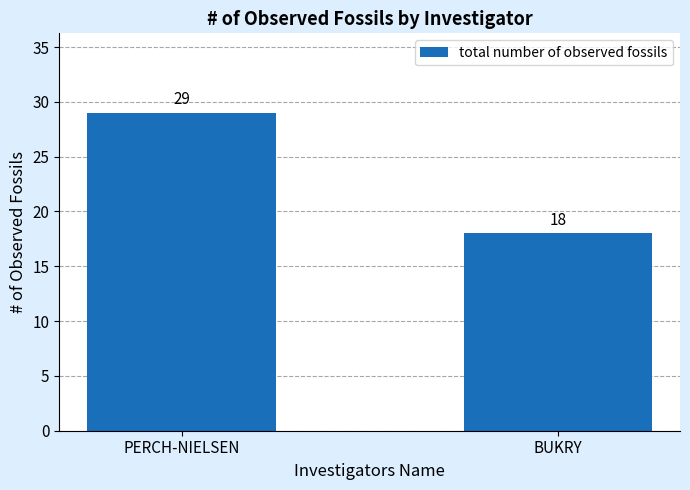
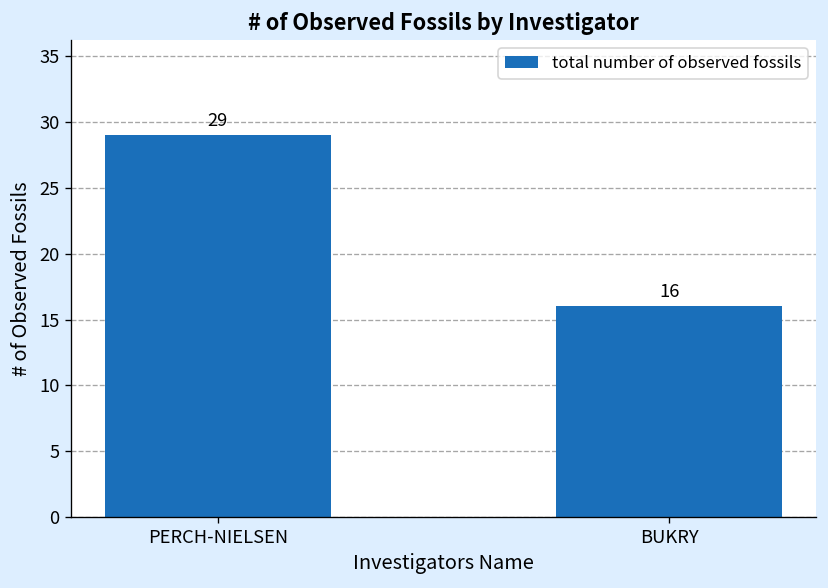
BUKRY: 18 -> 16
